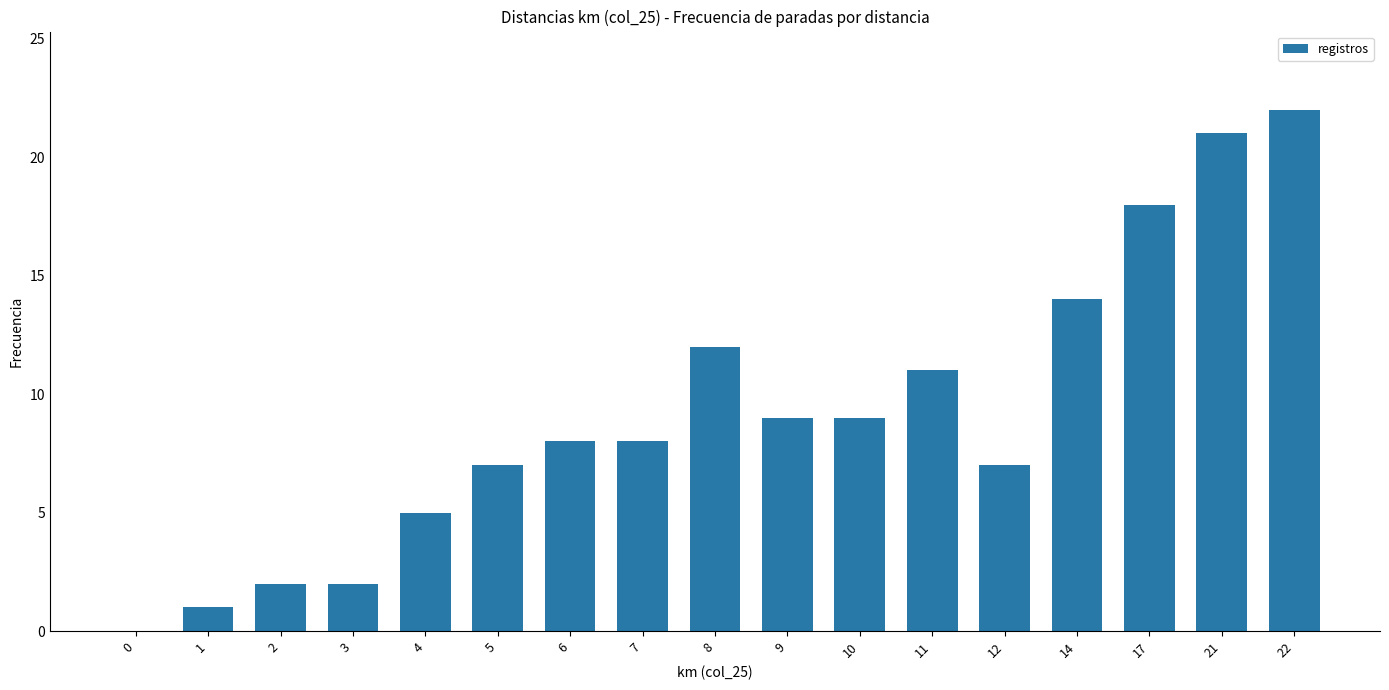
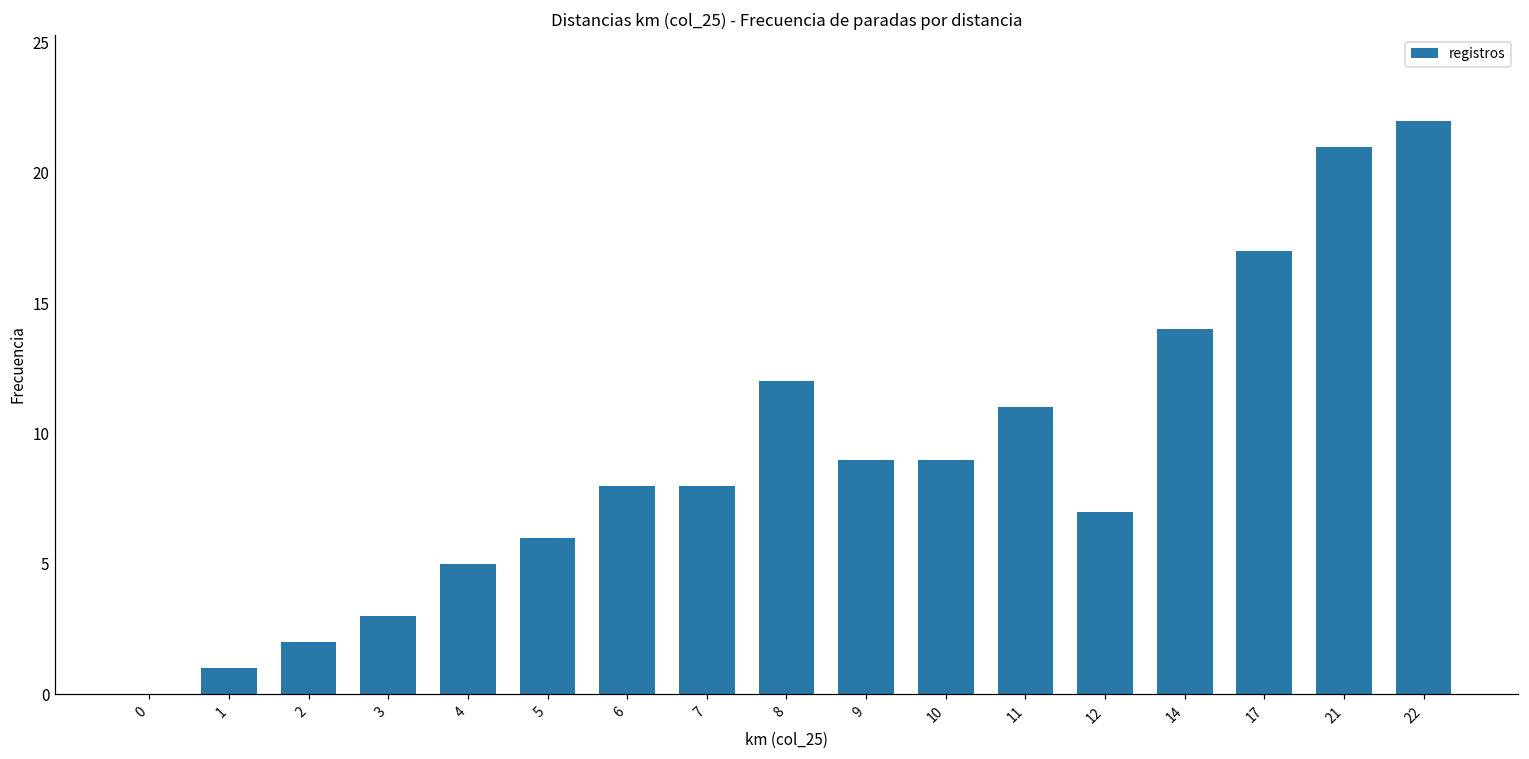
3: 2 -> 3
5: 7 -> 6
17: 18 -> 17
